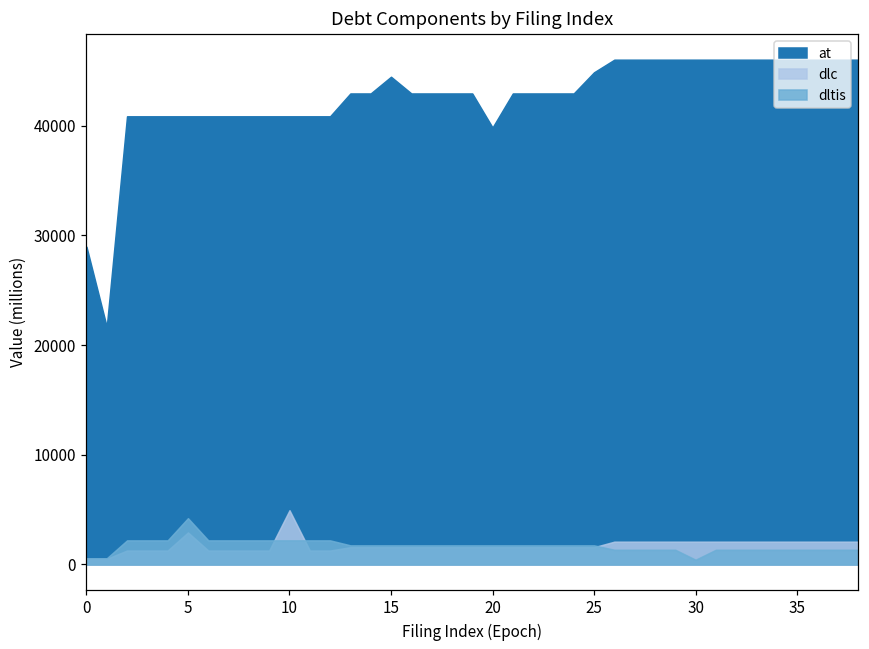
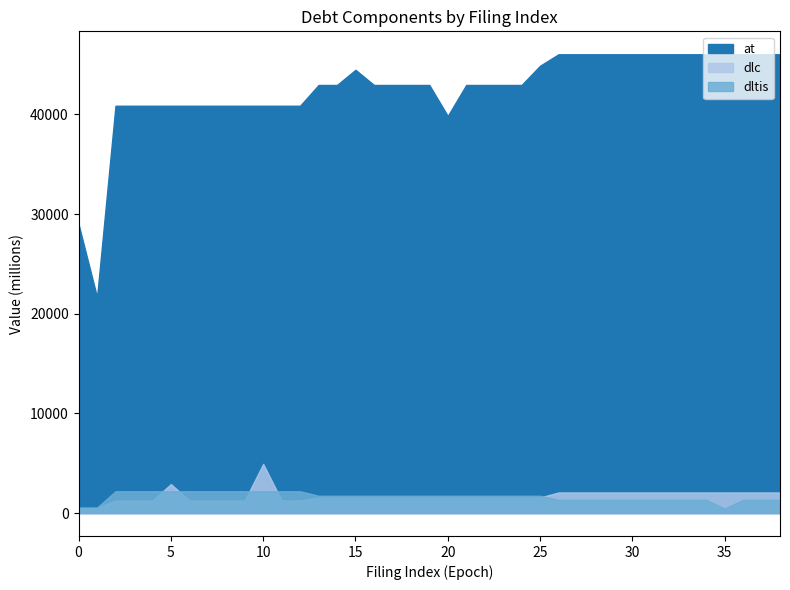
dltis, 5: 4000 -> 2000
dltis, 30: 0 -> 1000
dltis, 35: 1000 -> 0
